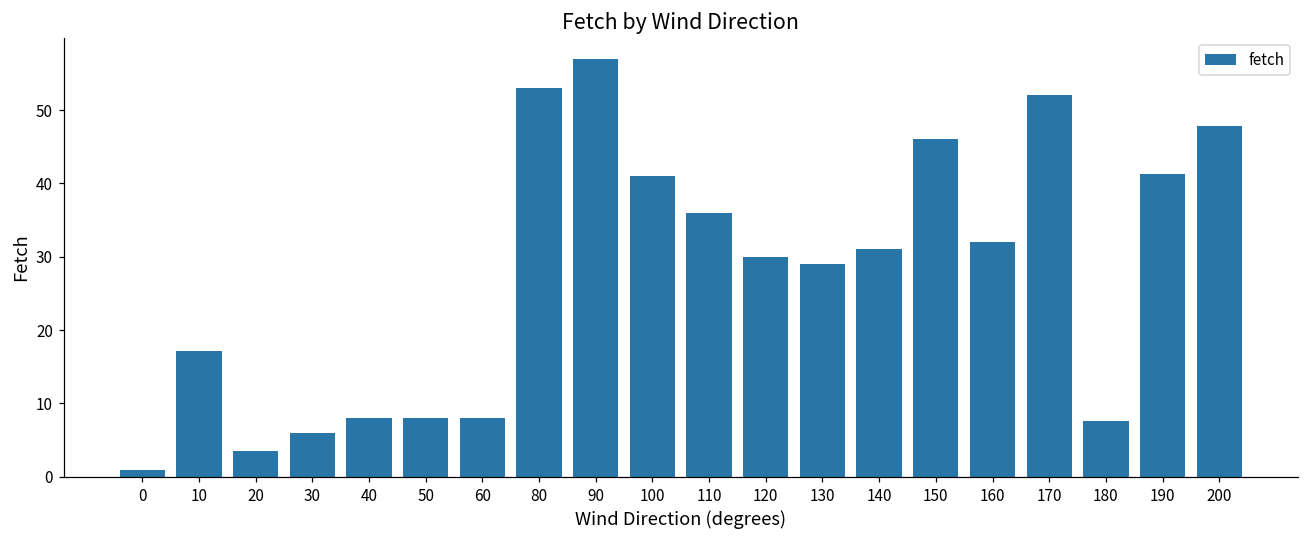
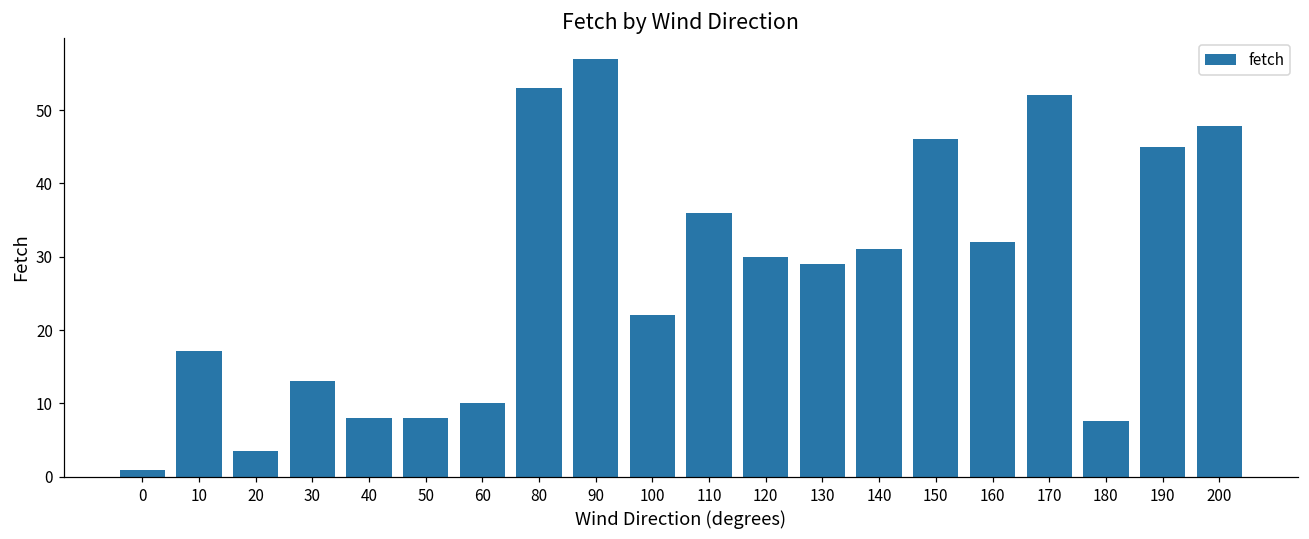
30: 6 -> 13
60: 8 -> 10
100: 41 -> 22
190: 41 -> 45
